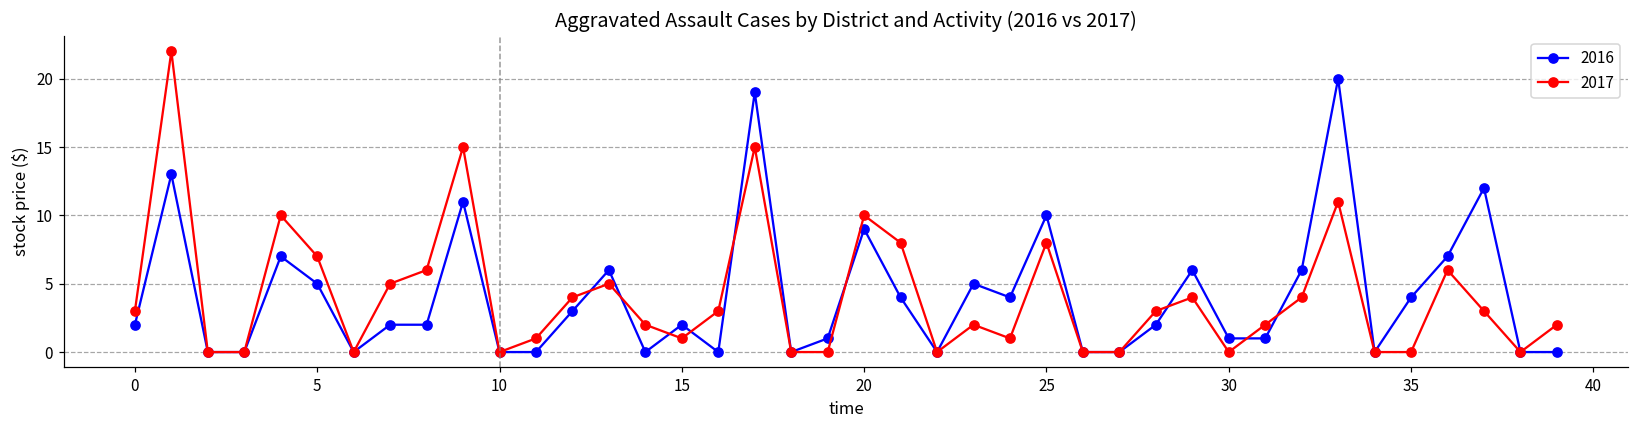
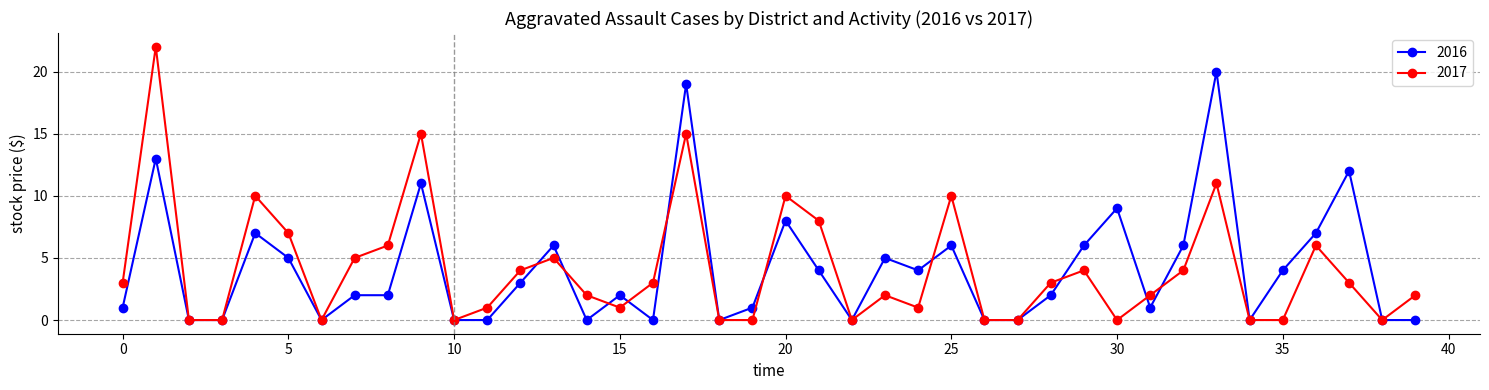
2016, 0: 2 -> 1
2016, 20: 9 -> 8
2016, 25: 10 -> 6
2017, 25: 8 -> 10
2016, 30: 1 -> 9
